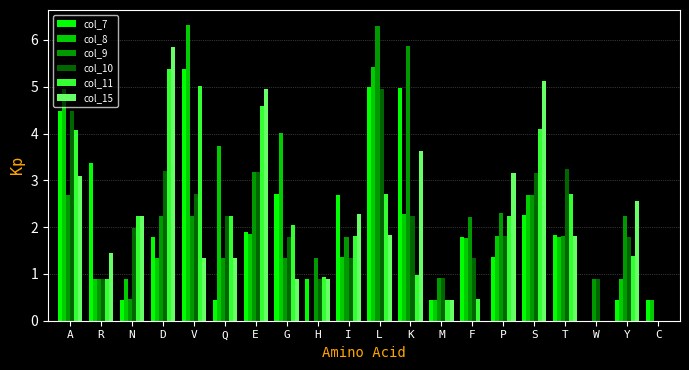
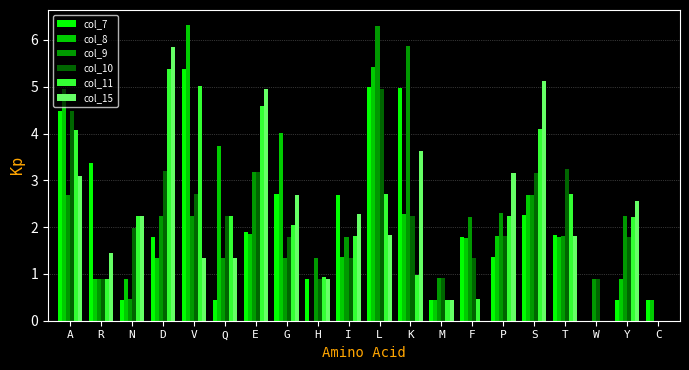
col_15, G: 0.9 -> 2.7
col_11, Y: 1.4 -> 2.2
